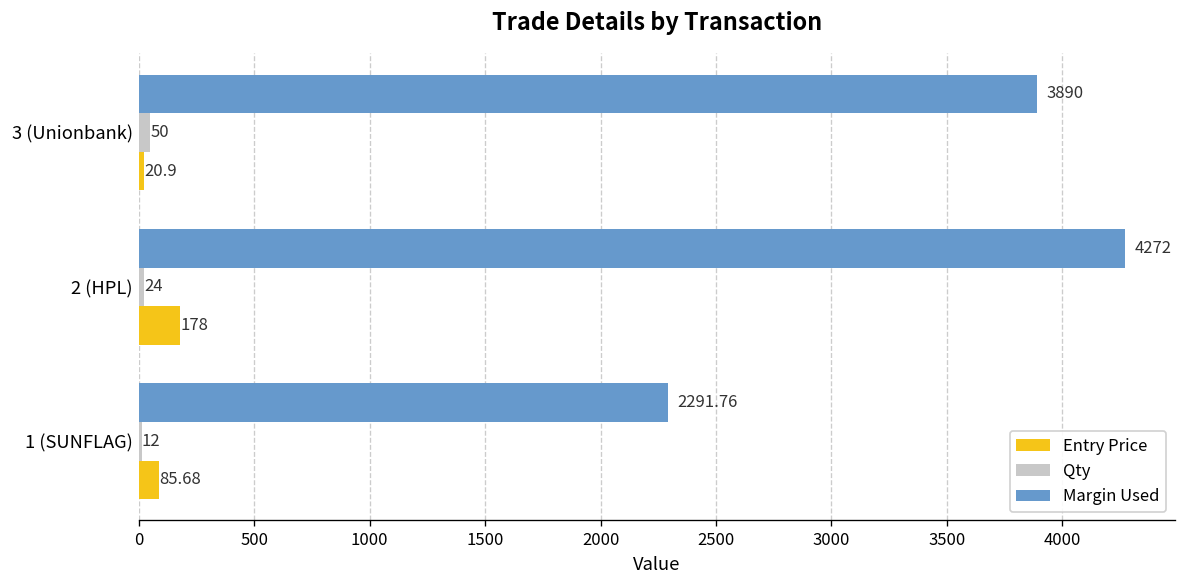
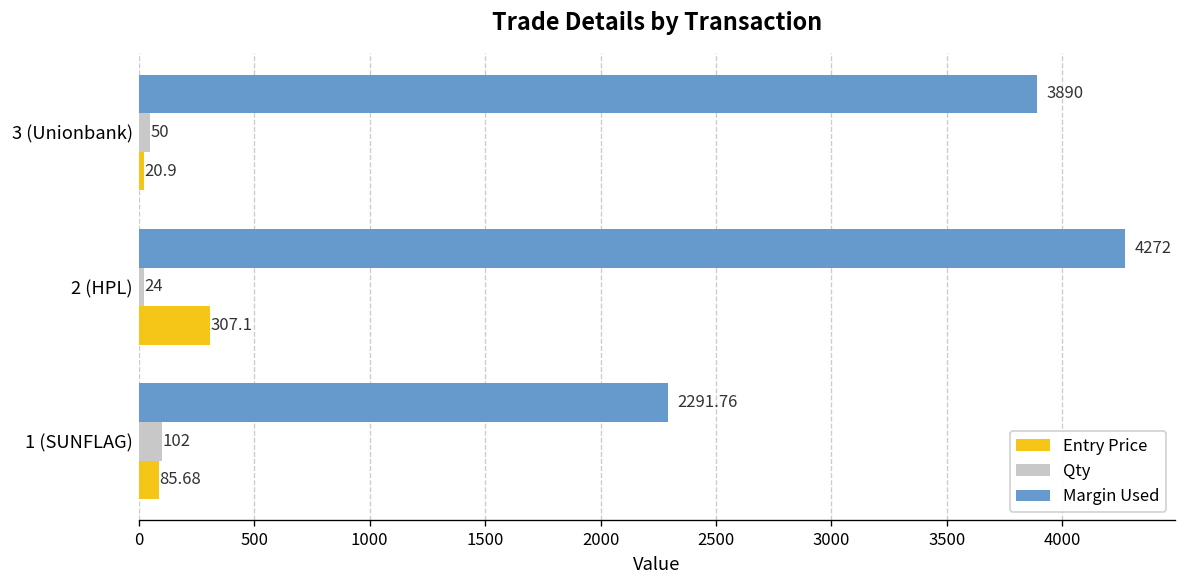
Entry Price, 2 (HPL): 178 -> 307.1
Qty, 1 (SUNFLAG): 12 -> 102
